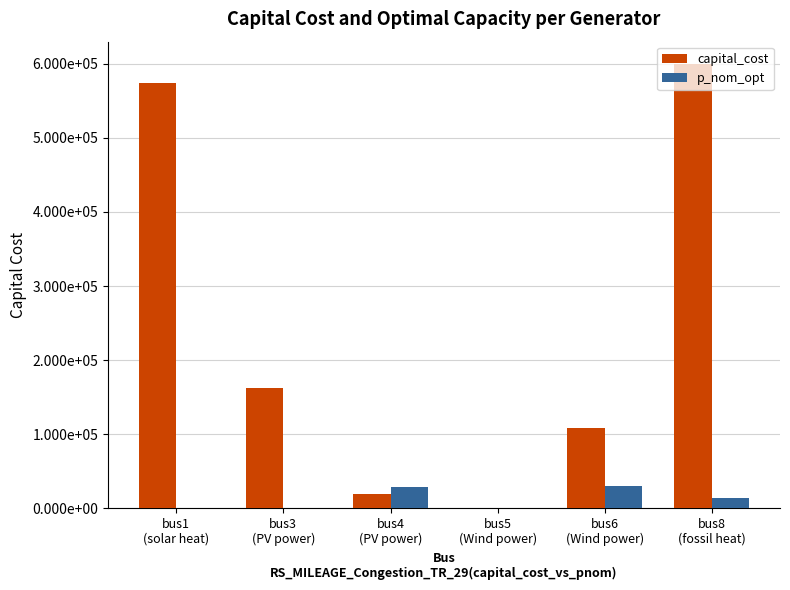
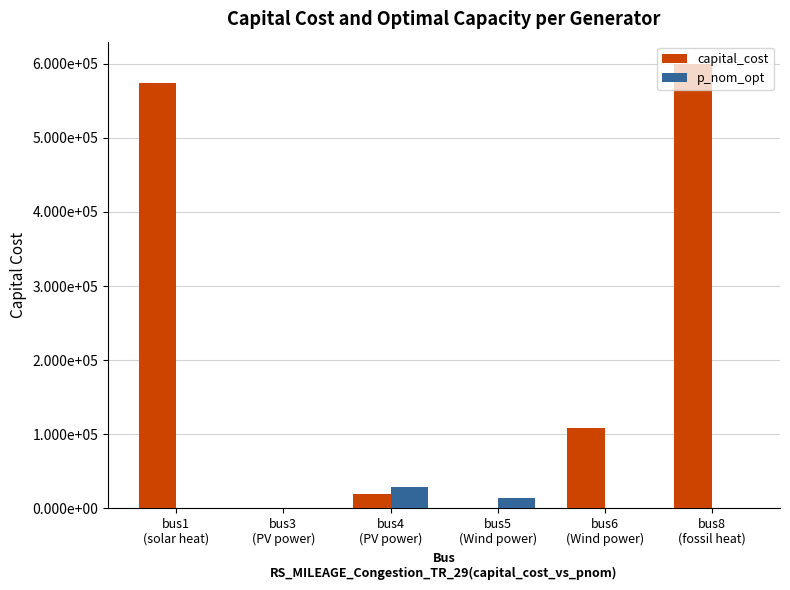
capital_cost, bus3 (PV power): 160000 -> 0
p_nom_opt, bus5 (Wind power): 0 -> 10000
p_nom_opt, bus6 (Wind power): 30000 -> 0
p_nom_opt, bus8 (fossil heat): 10000 -> 0
